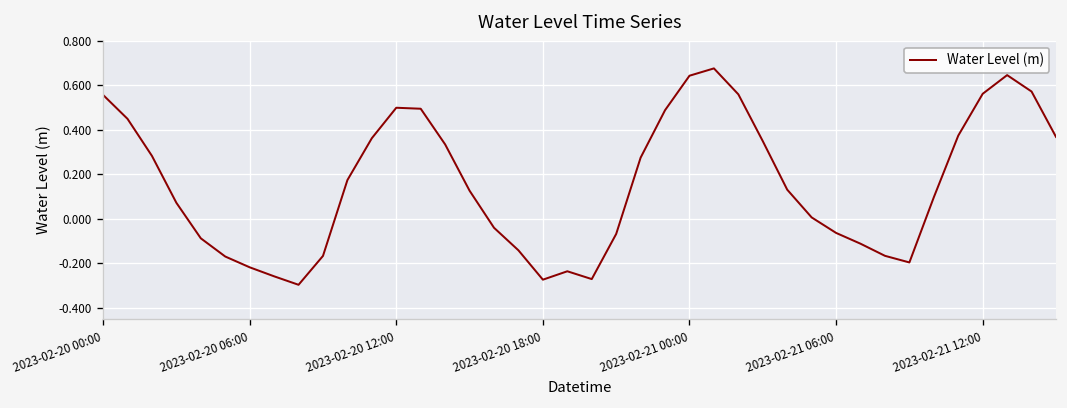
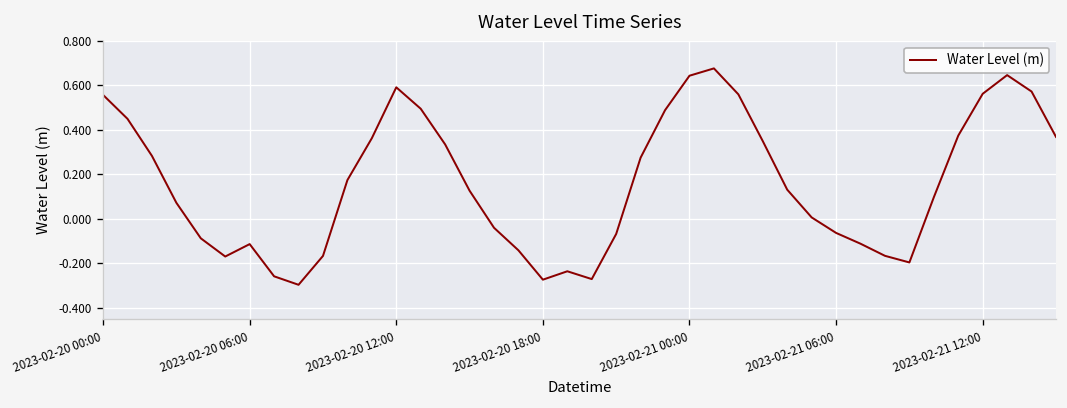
2023-02-20 06:00: -0.22 -> -0.11
2023-02-20 12:00: 0.50 -> 0.59
